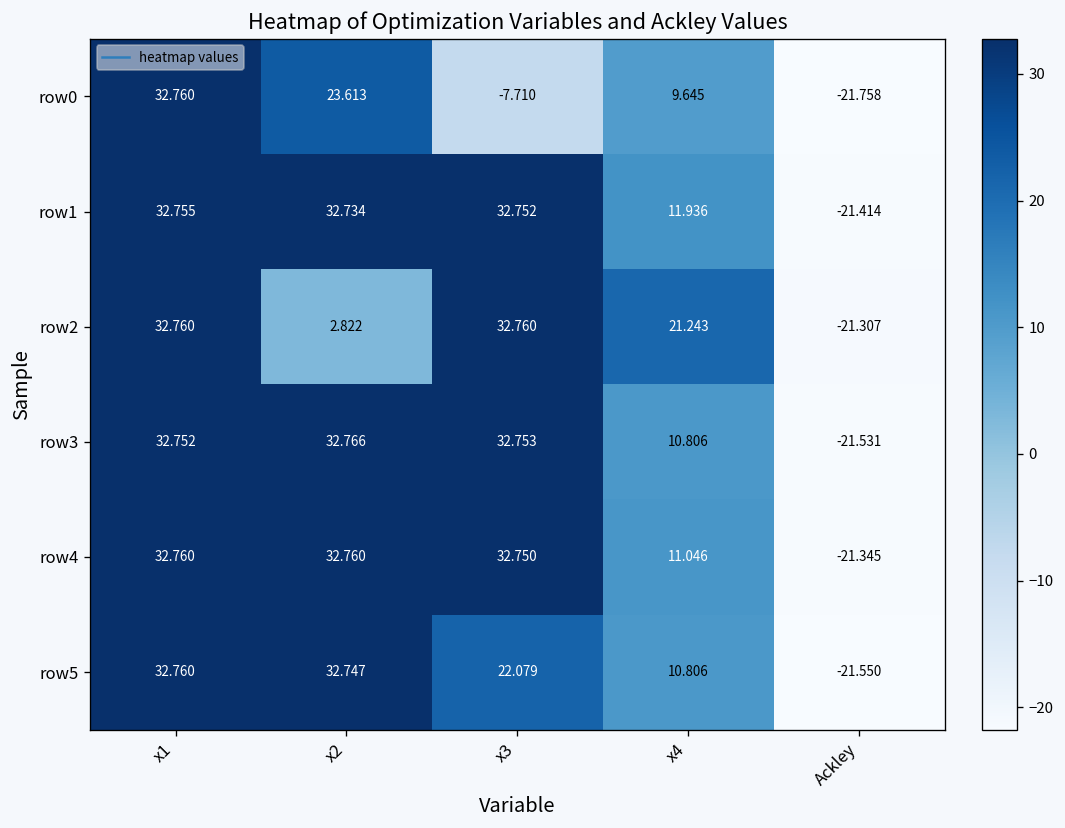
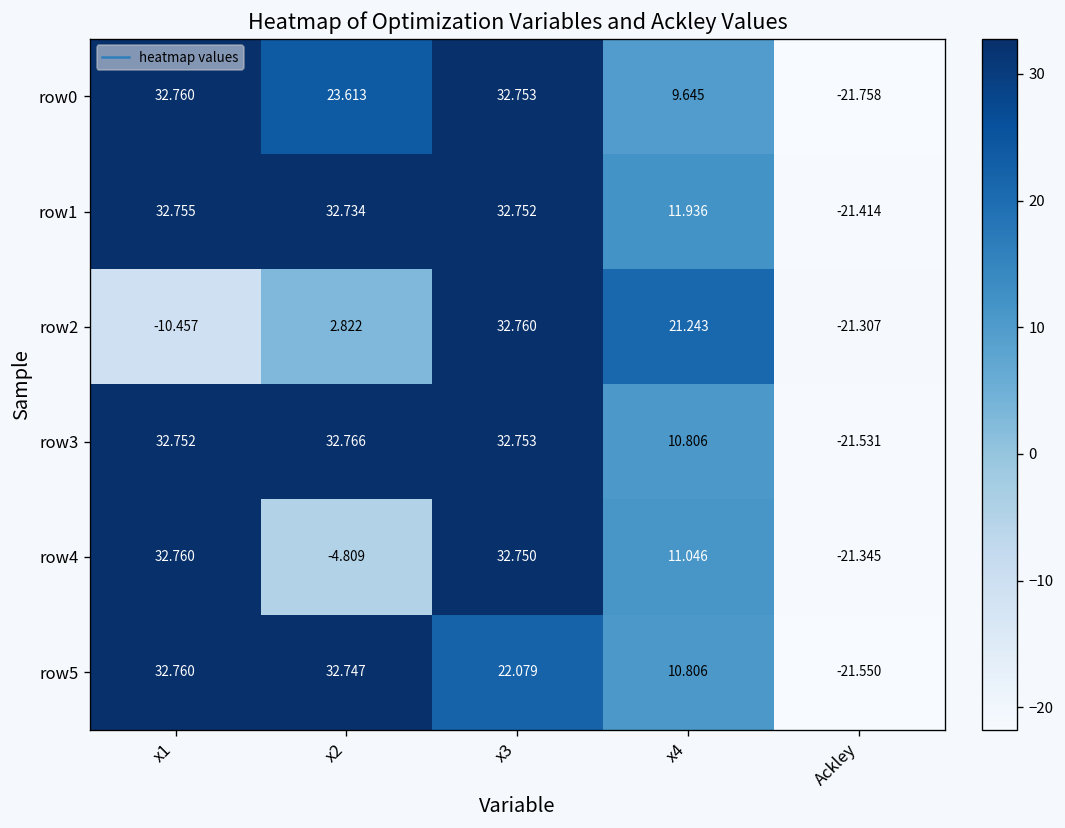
row0, x3: -7.710 -> 32.753
row2, x1: 32.760 -> -10.457
row4, x2: 32.760 -> -4.809
